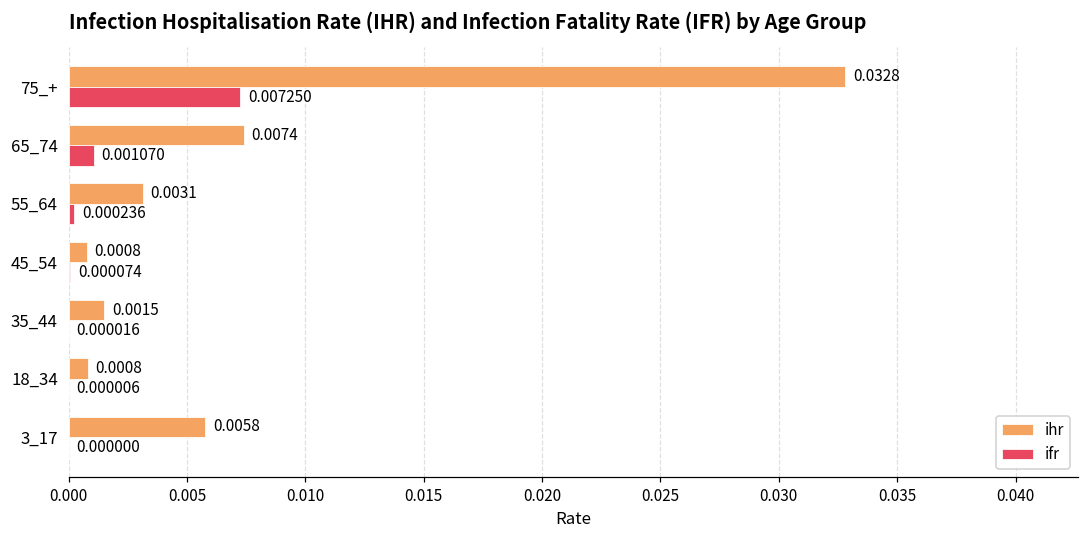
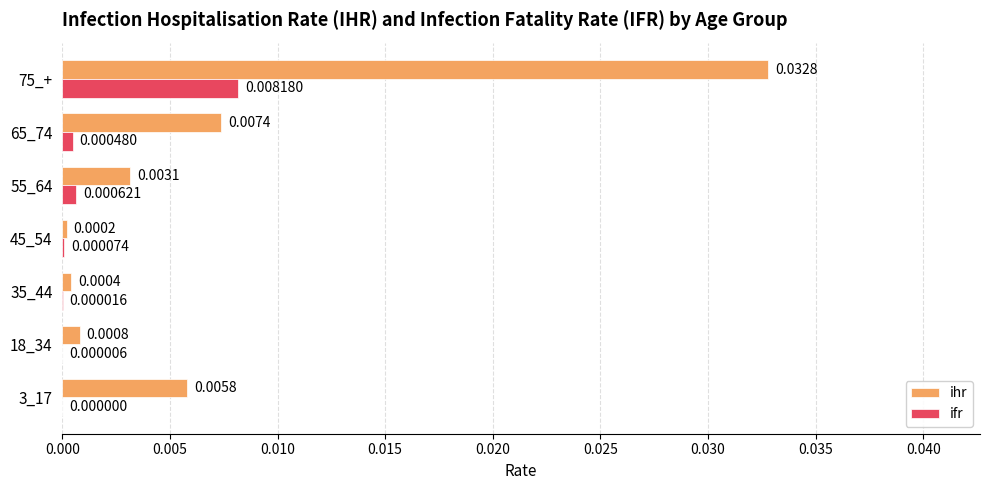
ifr, 75_+: 0.007250 -> 0.008180
ifr, 65_74: 0.001070 -> 0.000480
ifr, 55_64: 0.000236 -> 0.000621
ihr, 45_54: 0.0008 -> 0.0002
ihr, 35_44: 0.0015 -> 0.0004
